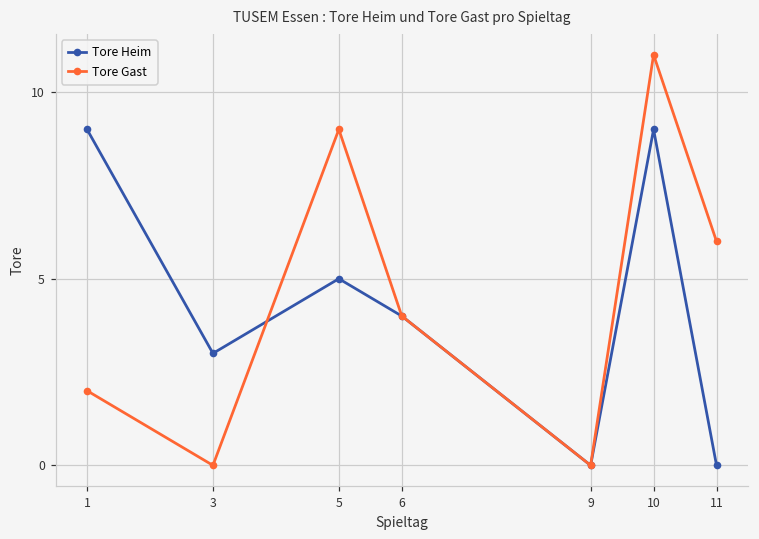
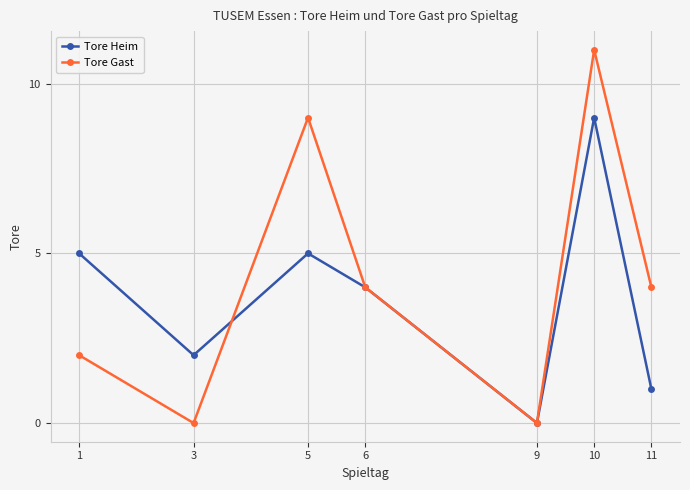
Tore Heim, 1: 9 -> 5
Tore Heim, 3: 3 -> 2
Tore Heim, 11: 0 -> 1
Tore Gast, 11: 6 -> 4
